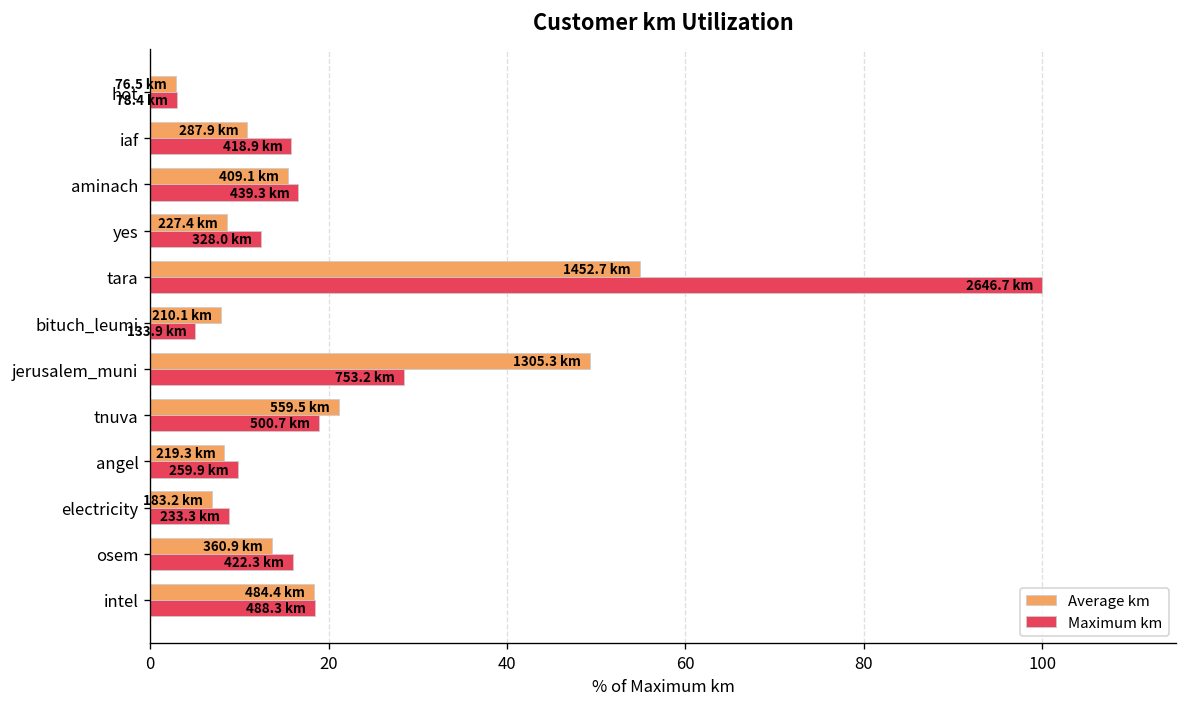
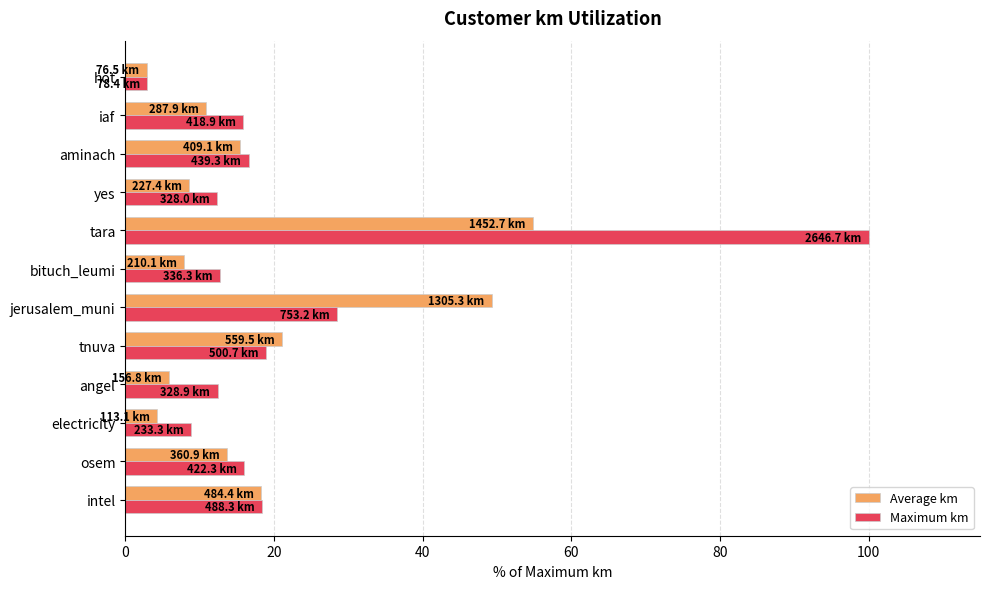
Maximum km, bituch_leumi: 133.9 -> 336.3
Average km, angel: 219.3 -> 156.8
Maximum km, angel: 259.9 -> 328.9
Average km, electricity: 183.2 -> 113.1
